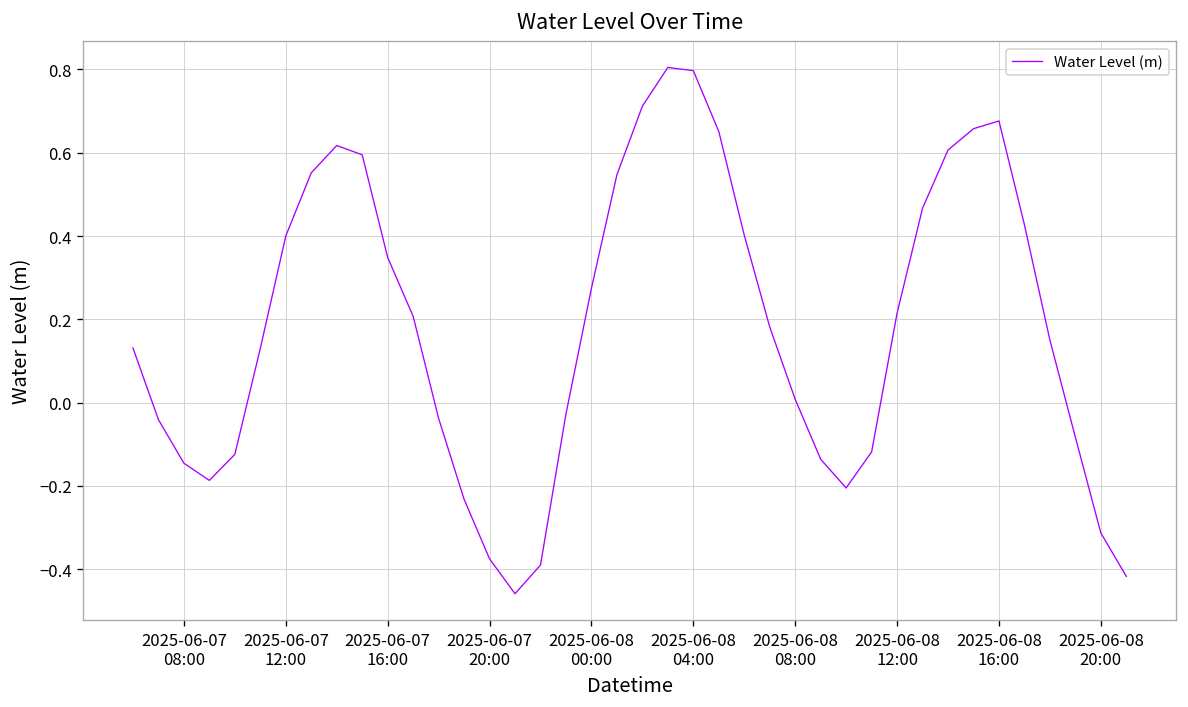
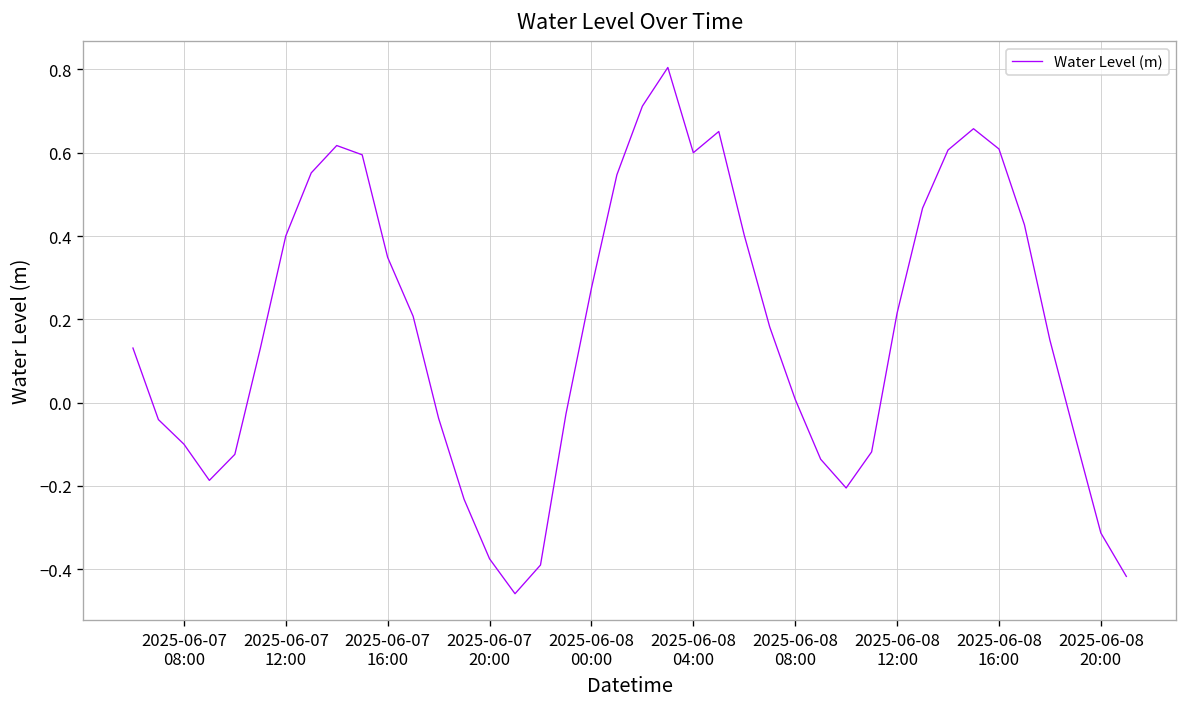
2025-06-07 08:00: -0.15 -> -0.10
2025-06-08 04:00: 0.80 -> 0.60
2025-06-08 16:00: 0.68 -> 0.61
